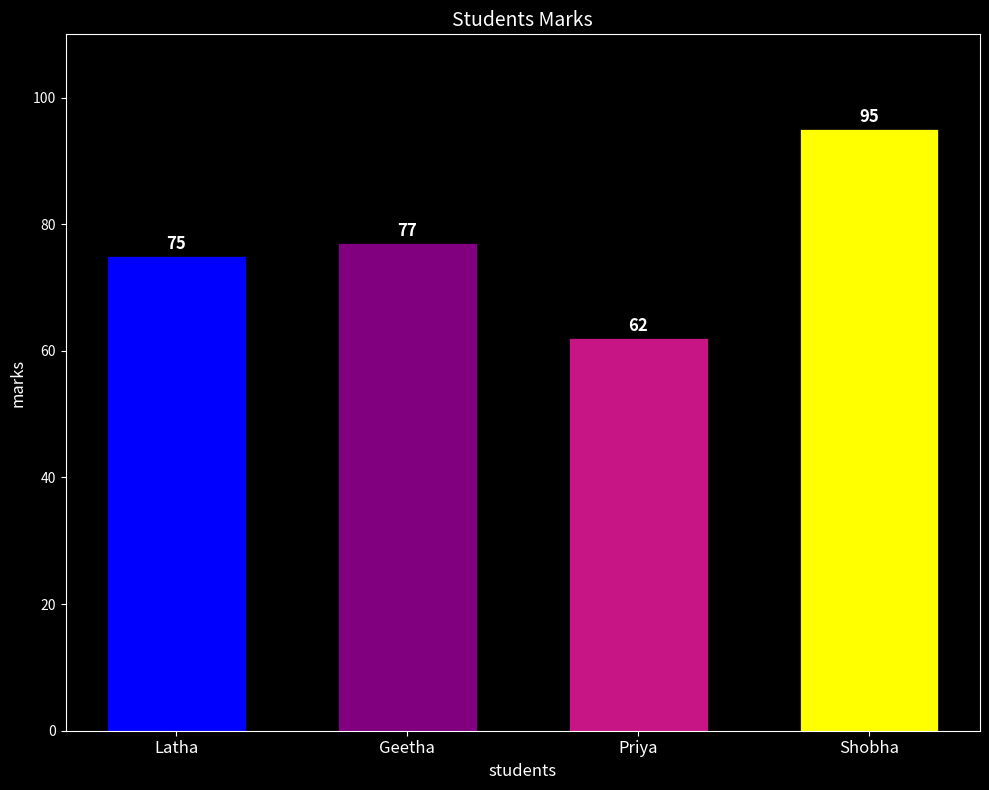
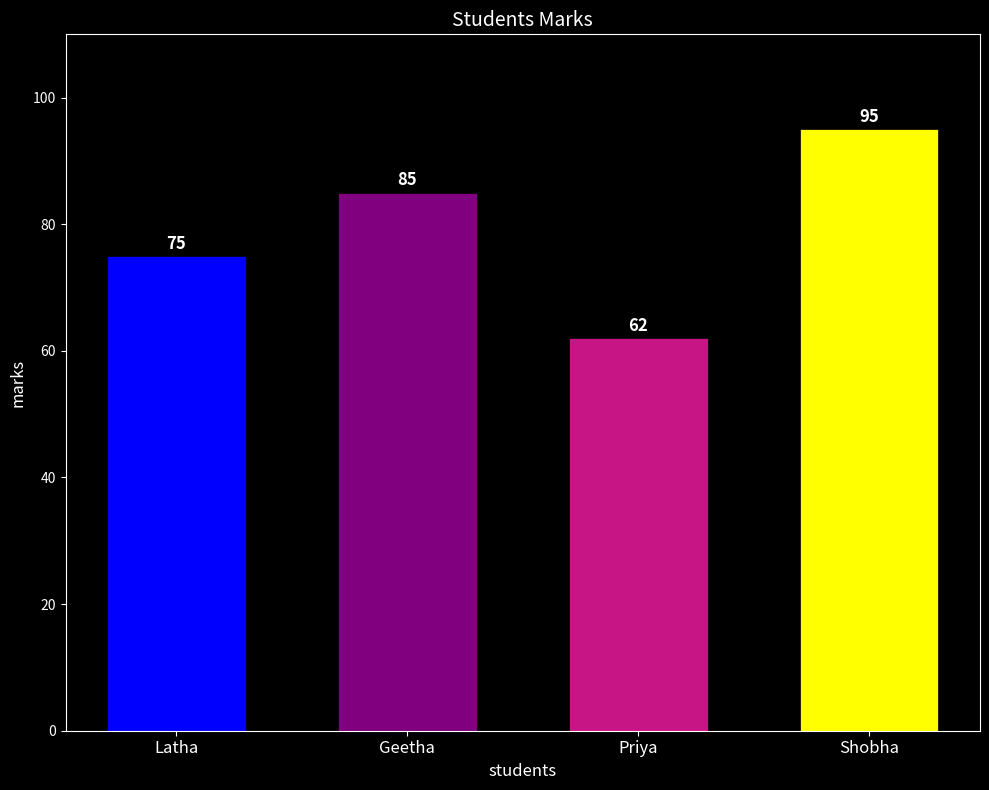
Geetha: 77 -> 85
